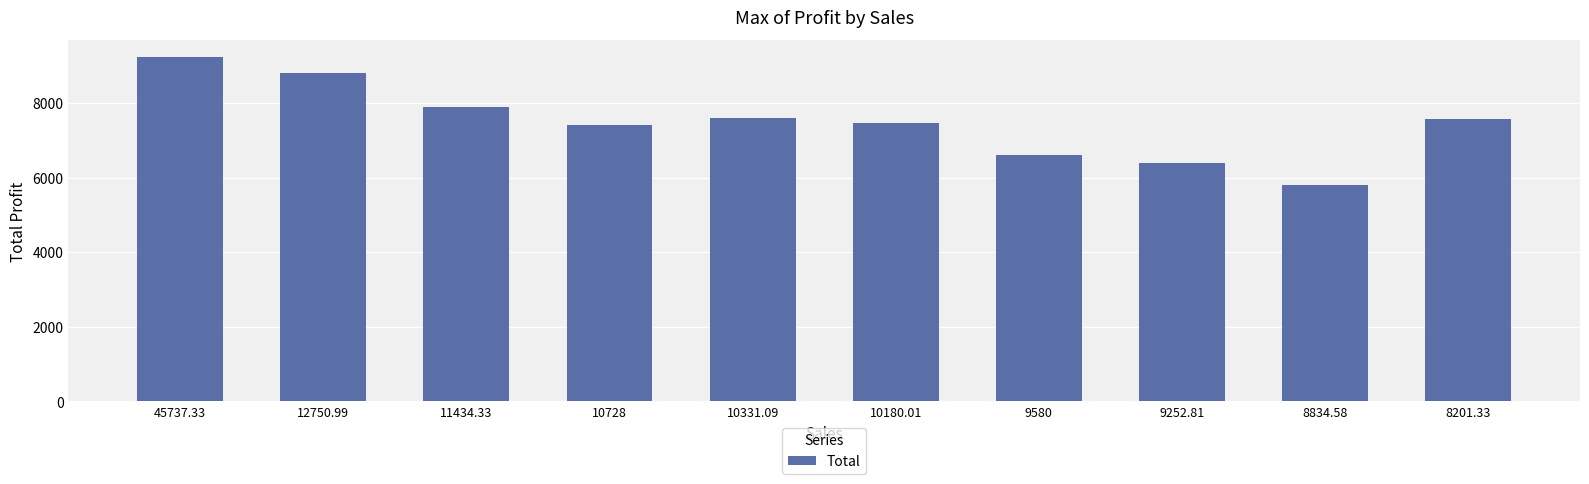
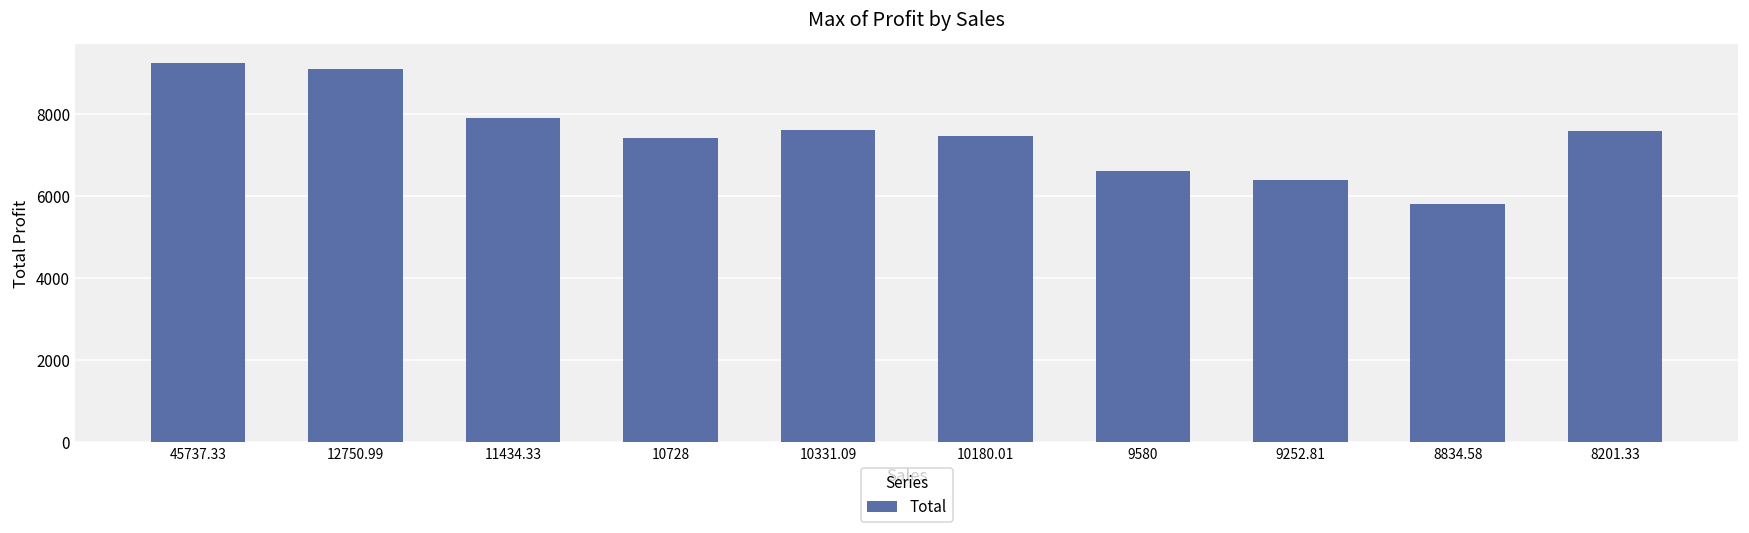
12750.99: 8800 -> 9100
